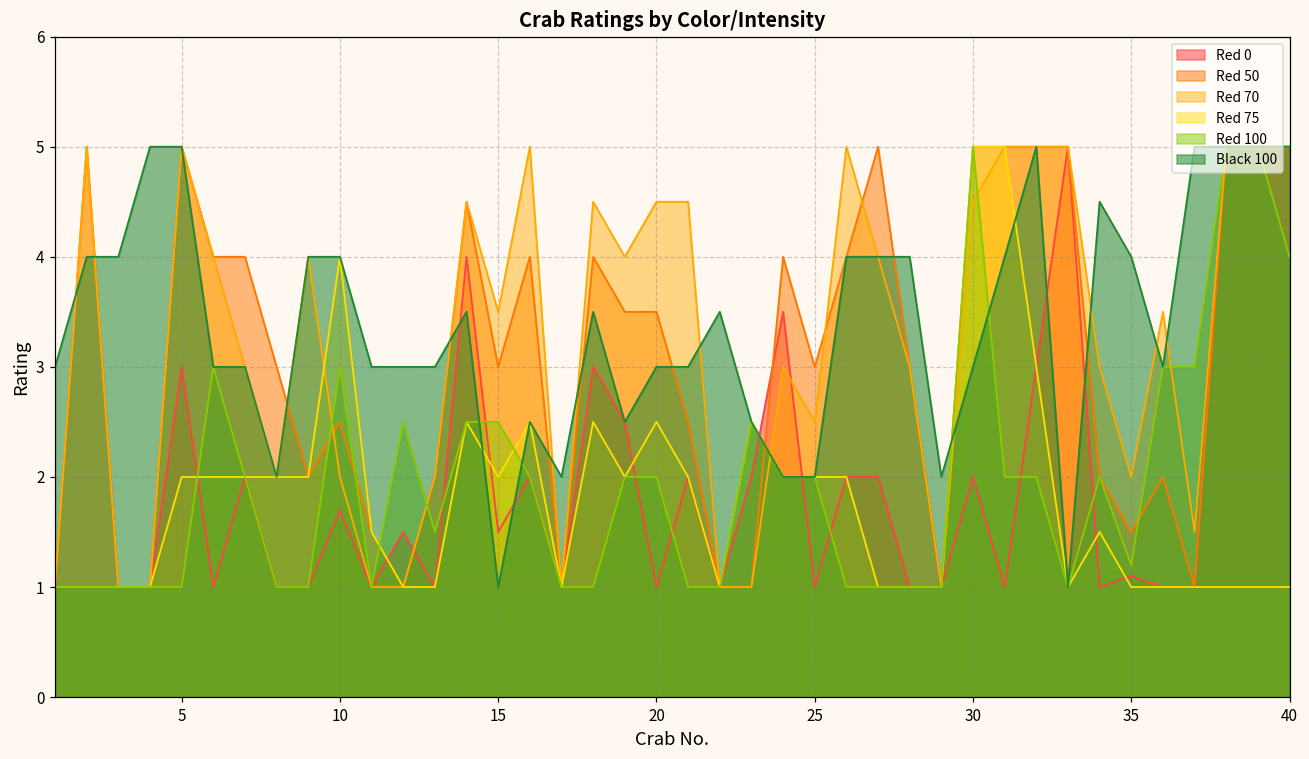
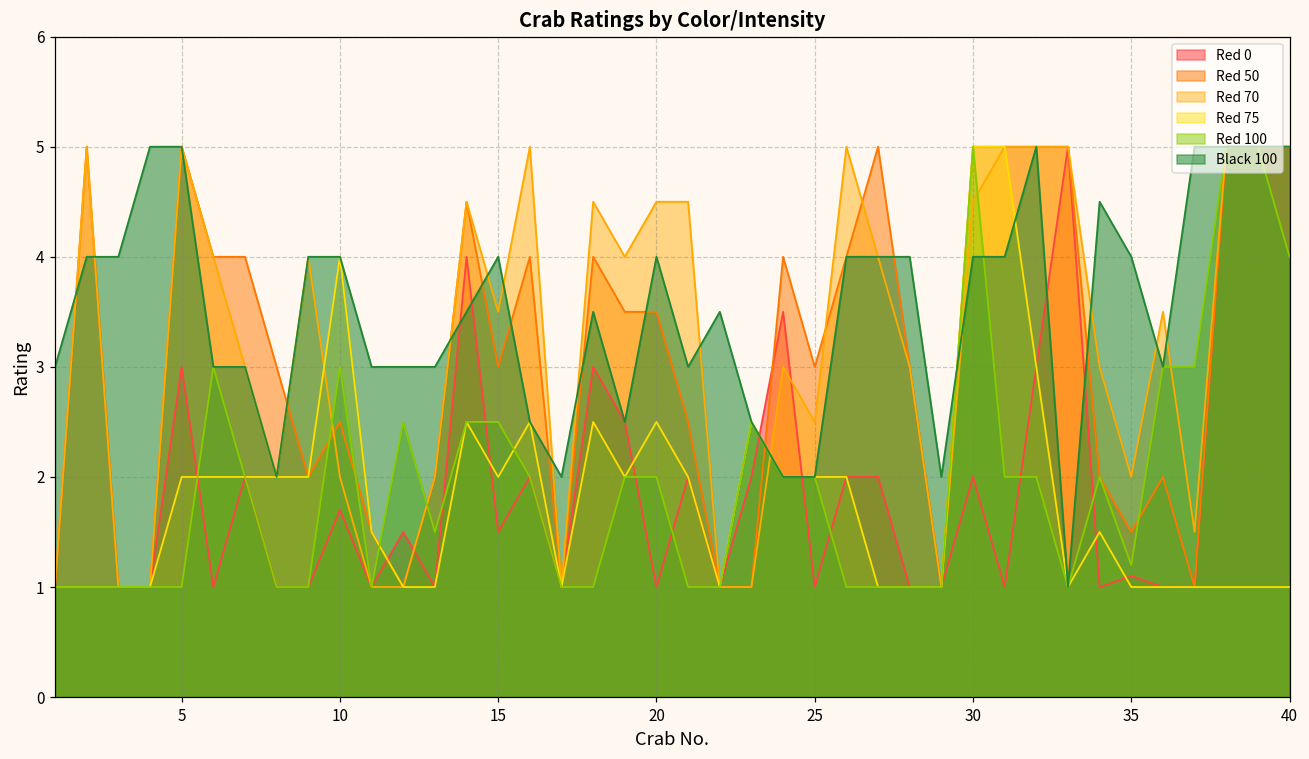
Black 100, 15: 1 -> 4
Black 100, 20: 3 -> 4
Black 100, 30: 3 -> 4
